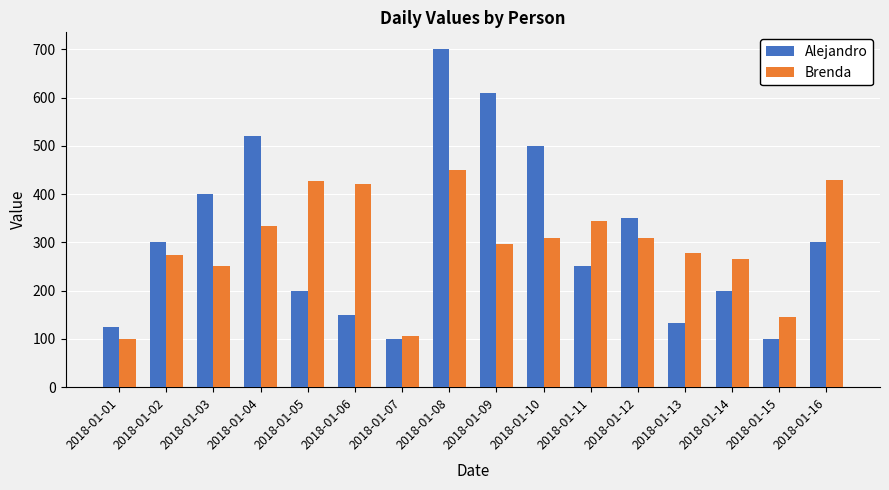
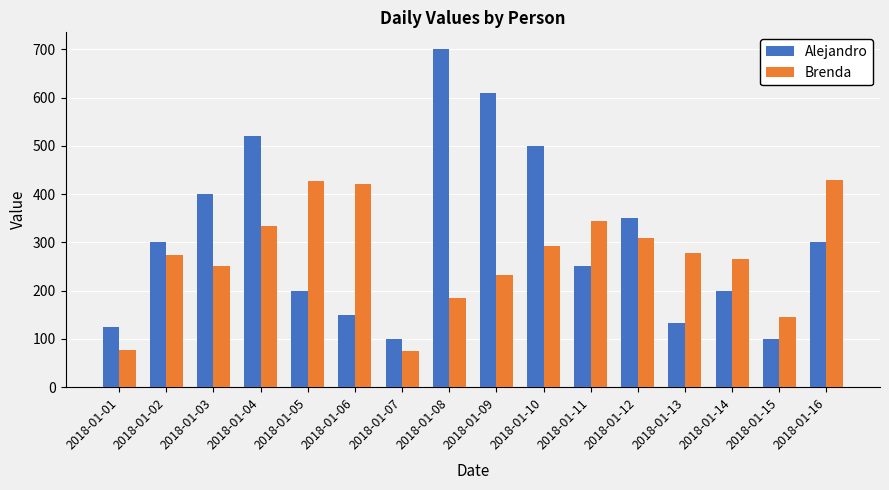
Brenda, 2018-01-01: 100 -> 80
Brenda, 2018-01-07: 110 -> 80
Brenda, 2018-01-08: 450 -> 180
Brenda, 2018-01-09: 300 -> 230
Brenda, 2018-01-10: 310 -> 290
